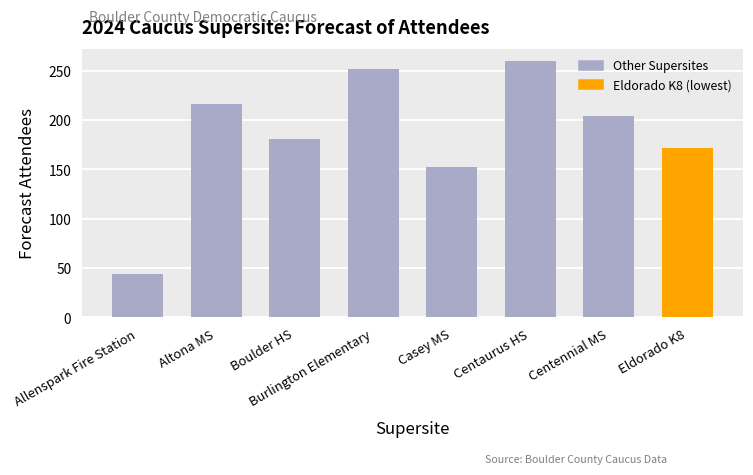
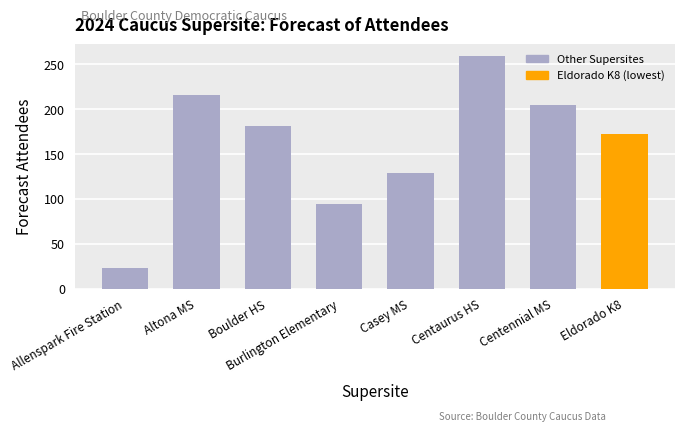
Allenspark Fire Station: 40 -> 20
Burlington Elementary: 250 -> 90
Casey MS: 150 -> 130
